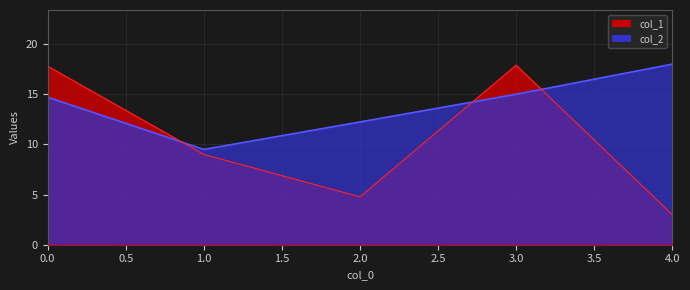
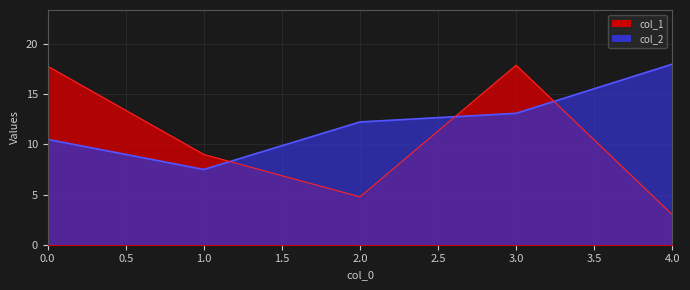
col_2, 0.0: 14.7 -> 10.5
col_2, 1.0: 9.5 -> 7.5
col_2, 3.0: 15.0 -> 13.1
